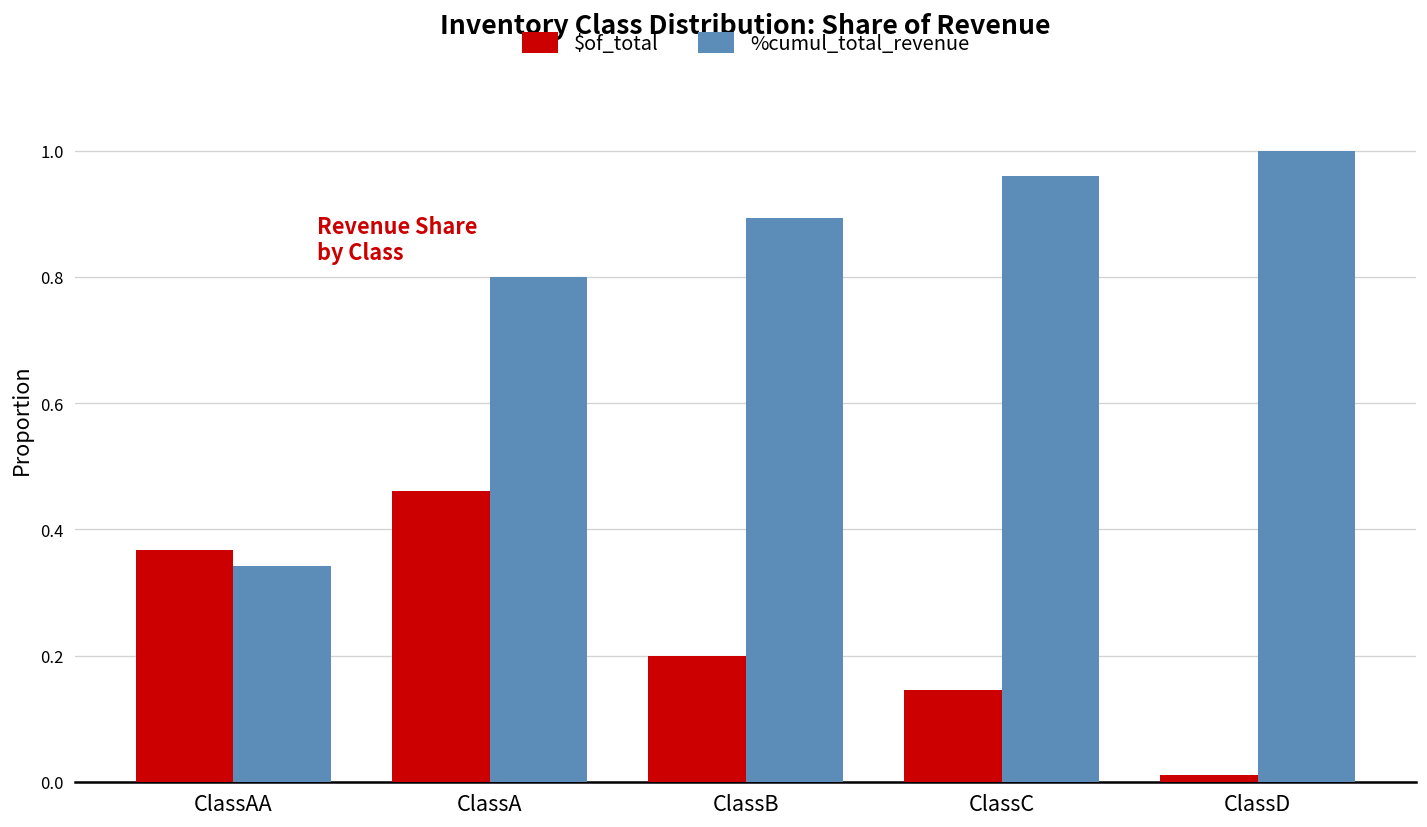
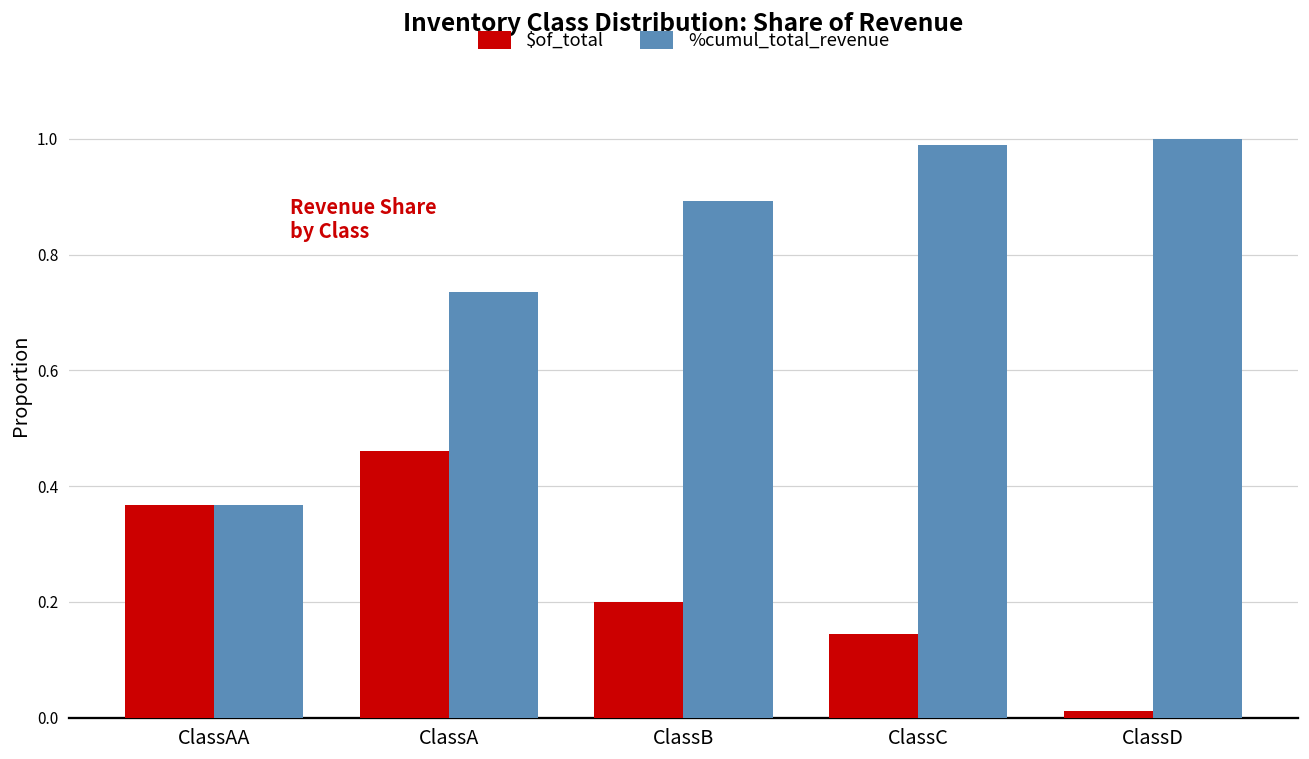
%cumul_total_revenue, ClassAA: 0.34 -> 0.37
%cumul_total_revenue, ClassA: 0.80 -> 0.74
%cumul_total_revenue, ClassC: 0.96 -> 0.99
